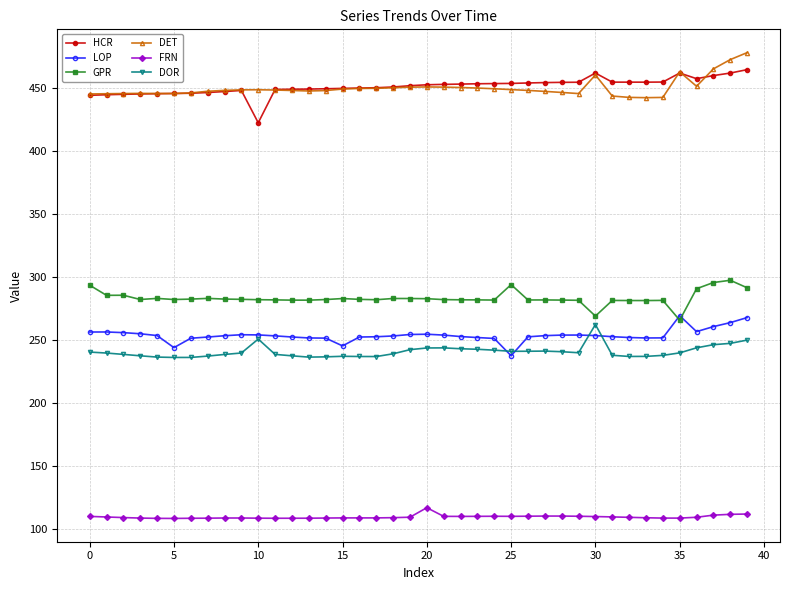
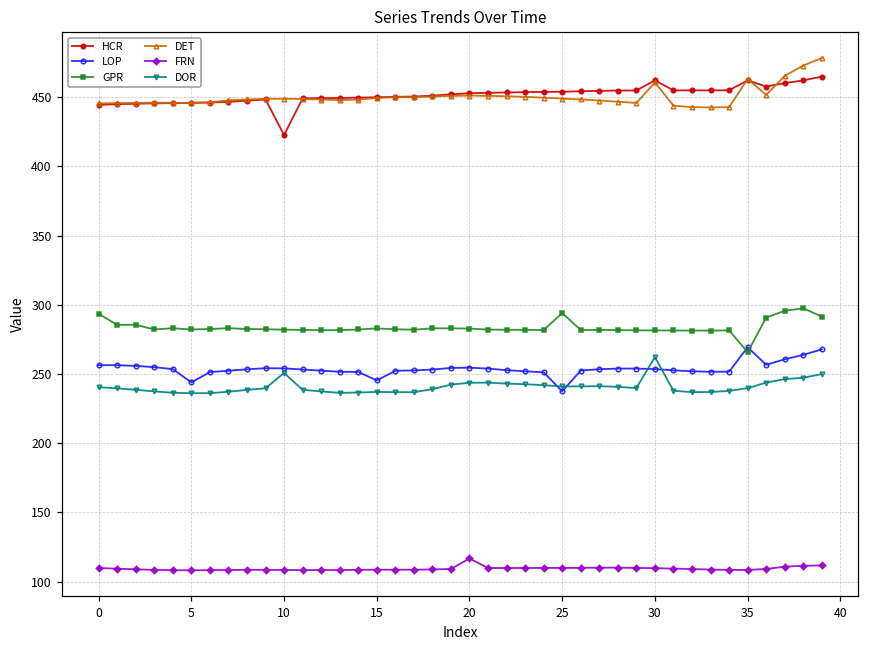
GPR, 30: 269 -> 281
